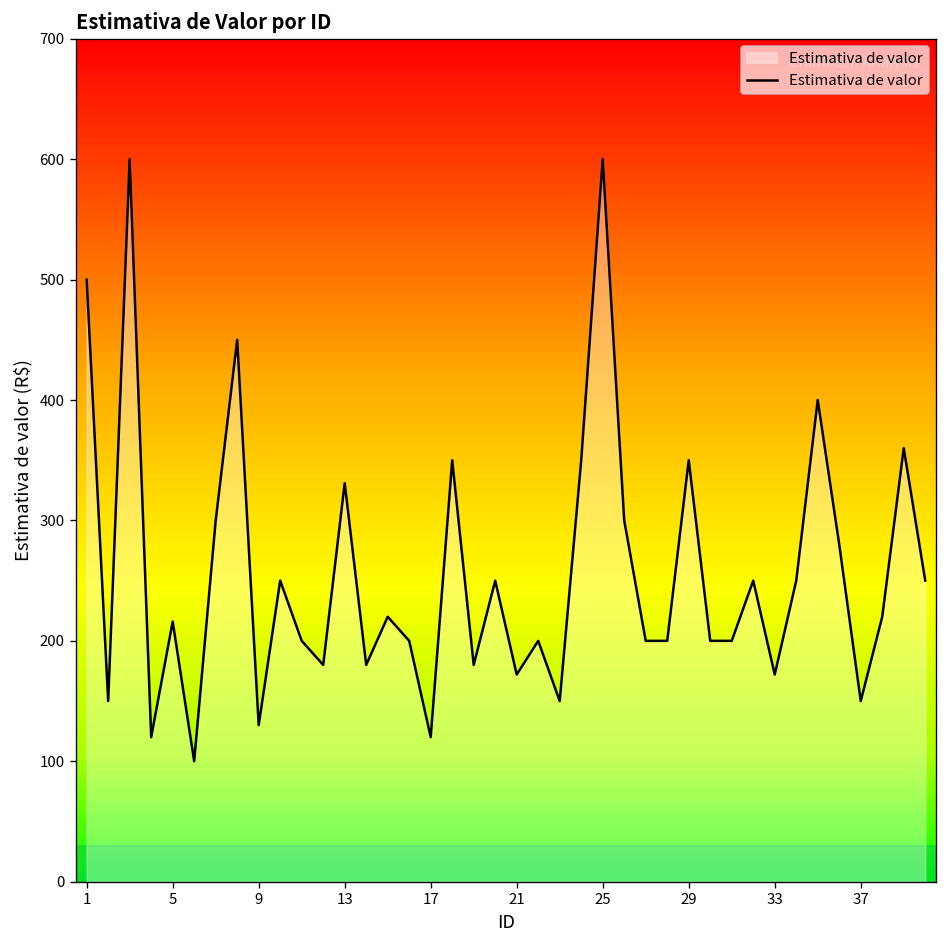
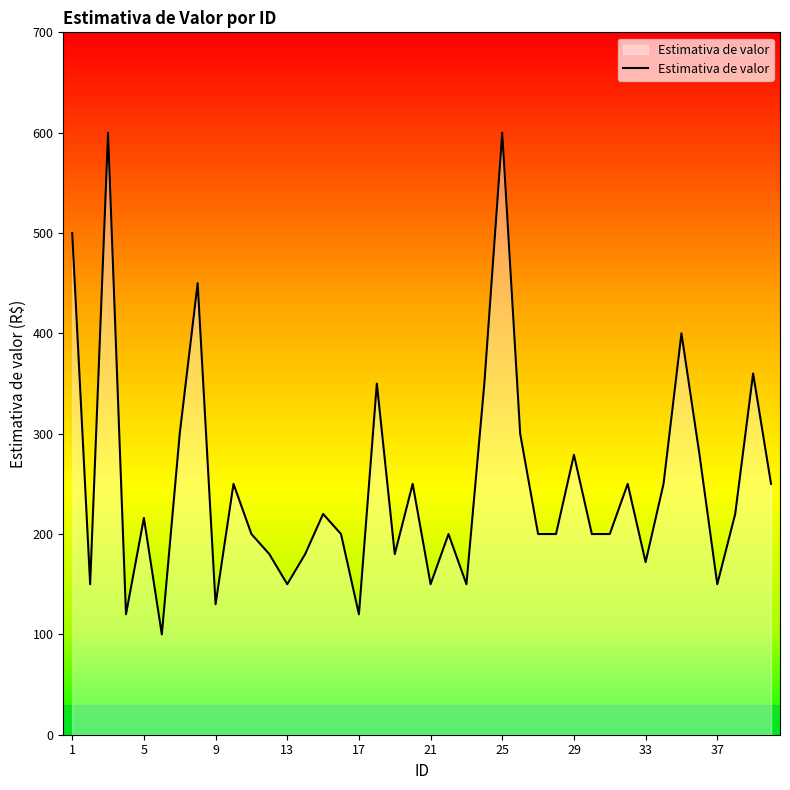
13: 331 -> 150
21: 172 -> 150
29: 350 -> 279
